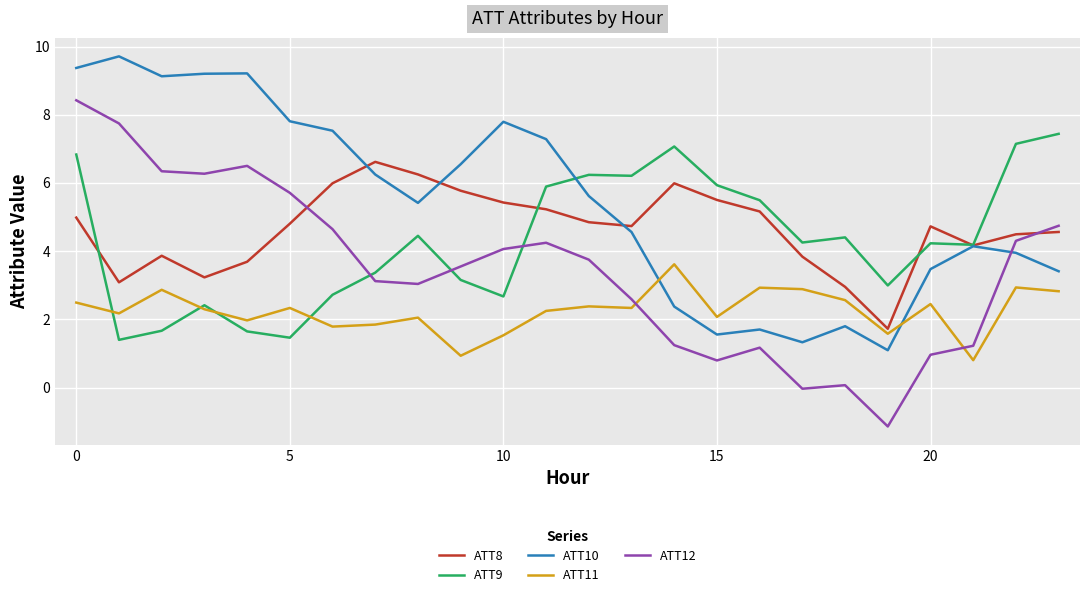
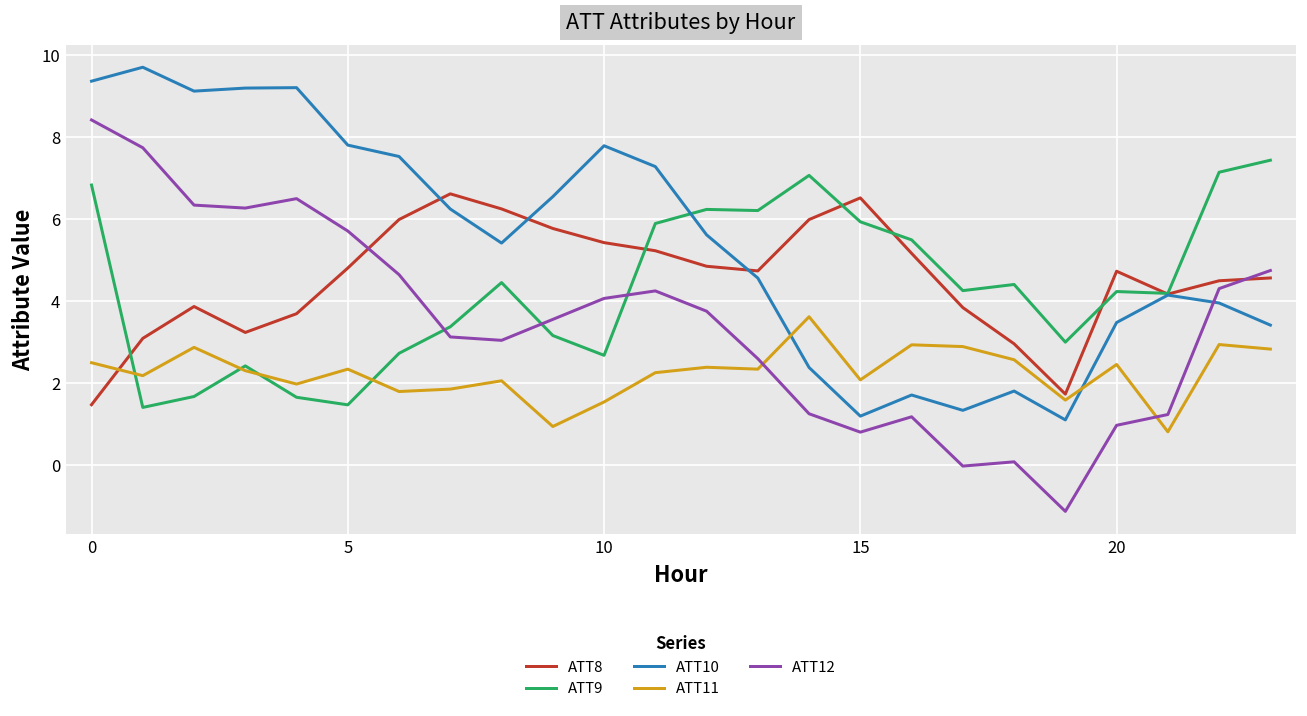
ATT8, 0: 5.0 -> 1.5
ATT8, 15: 5.5 -> 6.5
ATT10, 15: 1.6 -> 1.2
